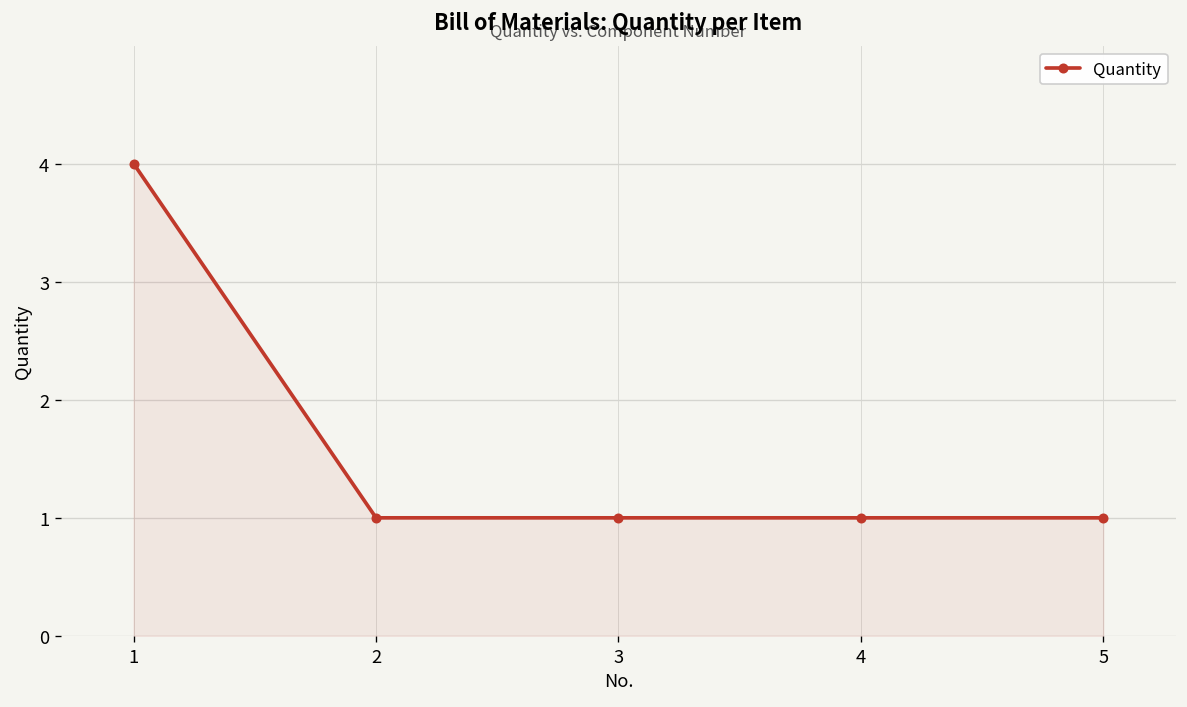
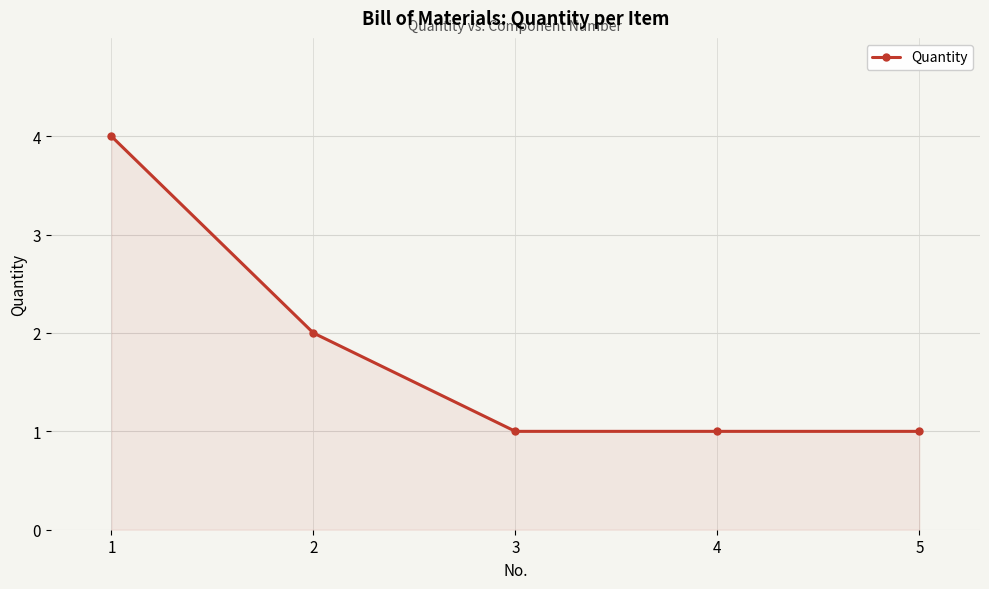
2: 1 -> 2
